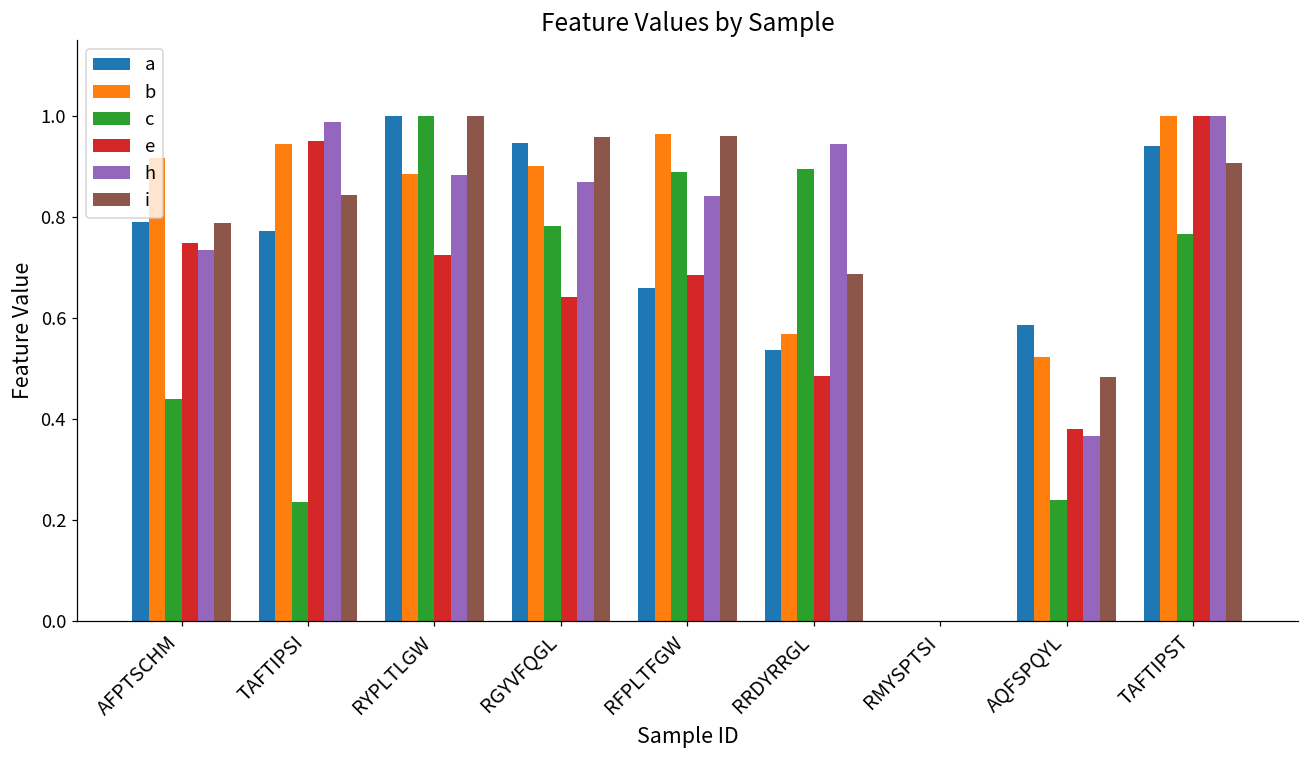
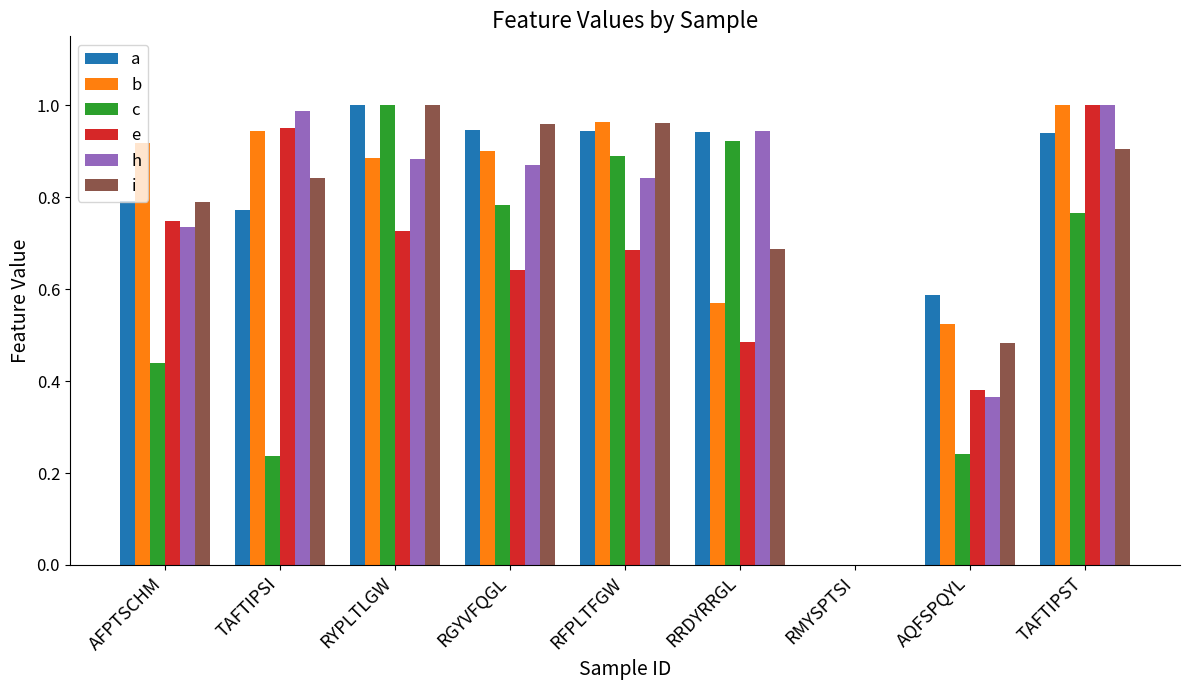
a, RFPLTFGW: 0.66 -> 0.94
a, RRDYRRGL: 0.54 -> 0.94
c, RRDYRRGL: 0.90 -> 0.92
